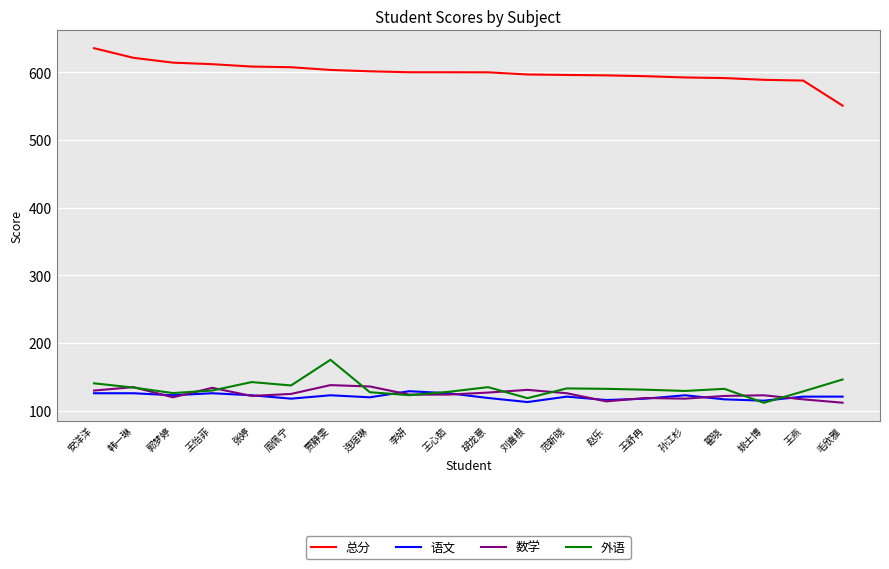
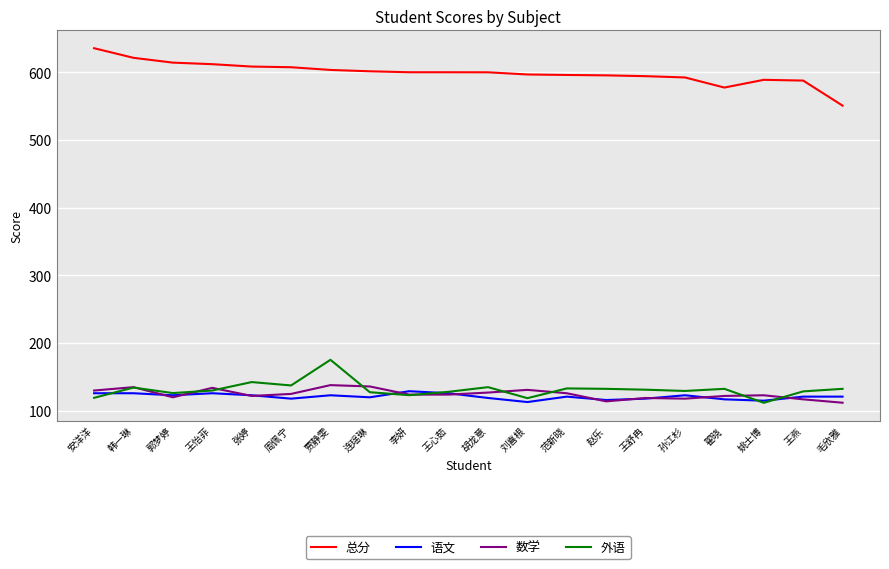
外语, 安洋洋: 140 -> 120
总分, 翟晓: 590 -> 580
外语, 毛欣雅: 150 -> 130
